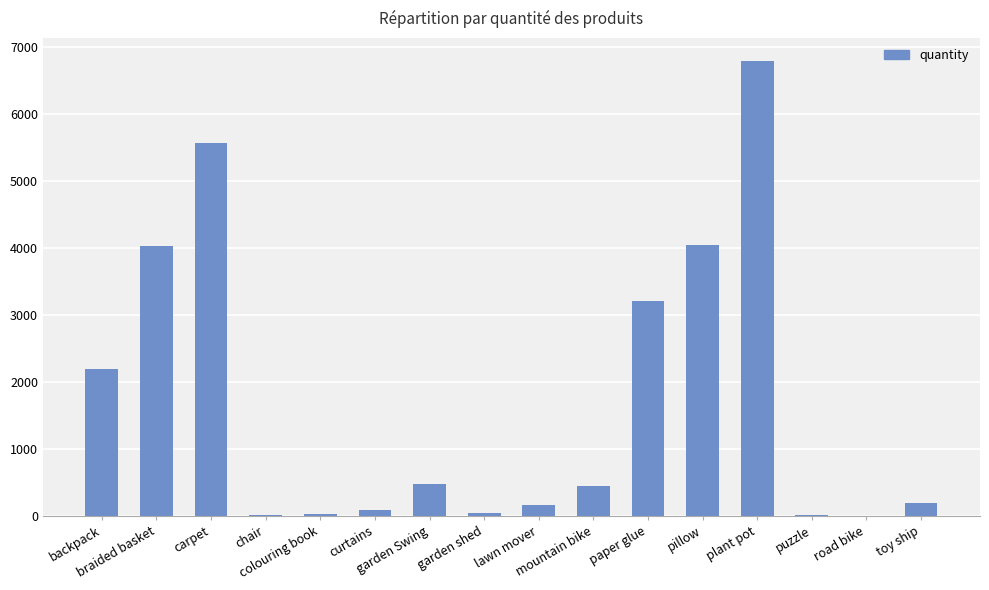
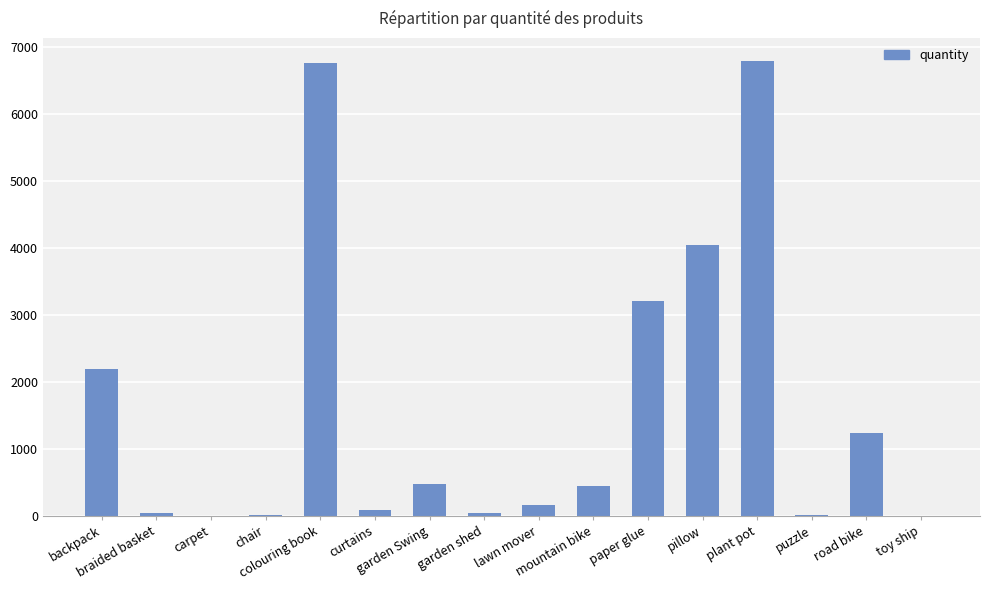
braided basket: 4000 -> 0
carpet: 5600 -> 0
colouring book: 0 -> 6800
road bike: 0 -> 1200
toy ship: 200 -> 0
